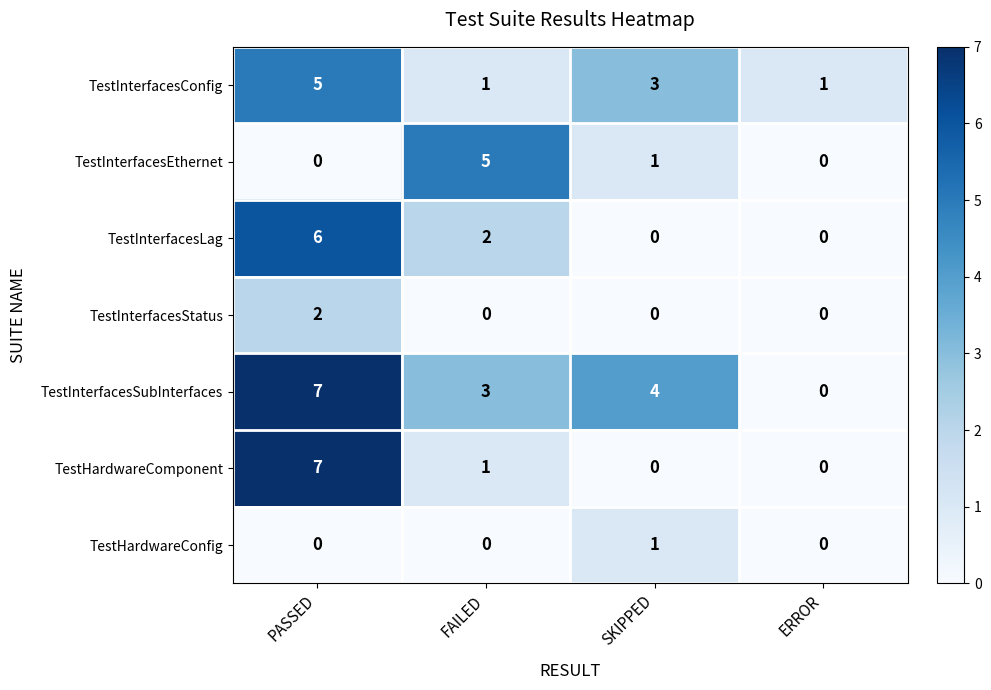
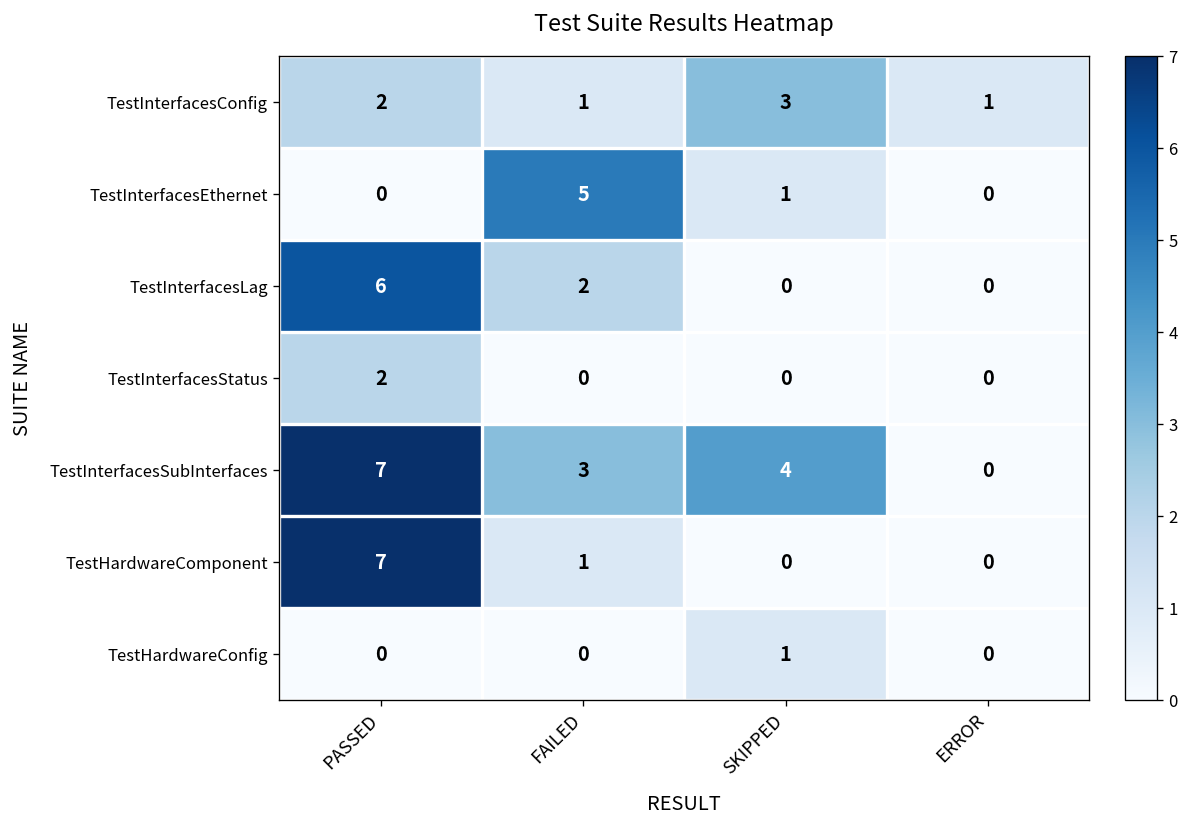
TestInterfacesConfig, PASSED: 5 -> 2
